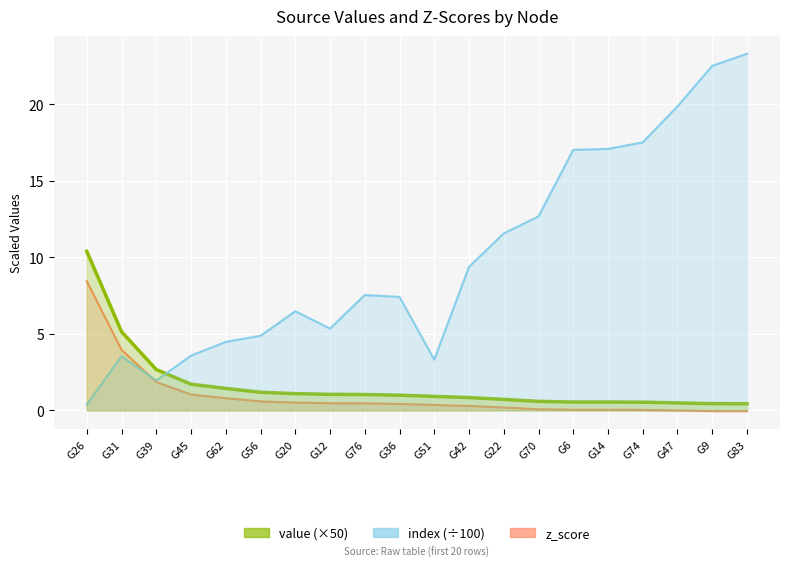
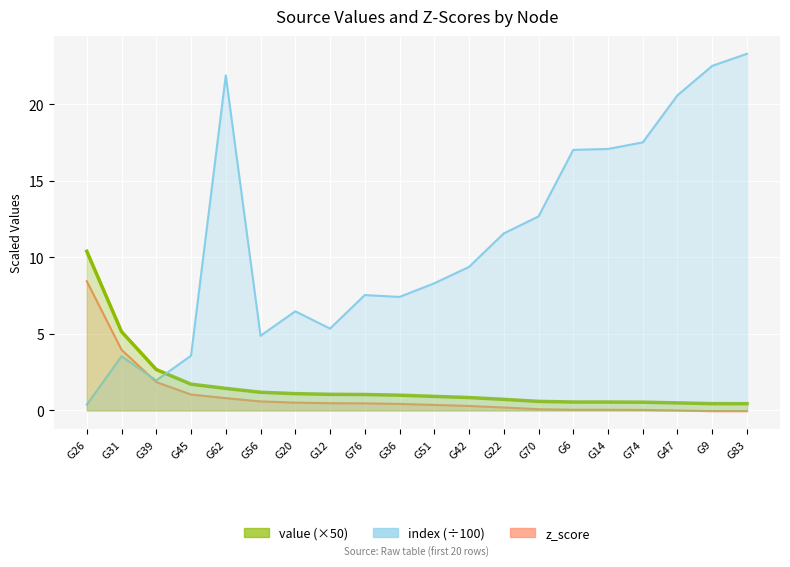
index (÷100), G62: 4.5 -> 21.9
index (÷100), G51: 3.3 -> 8.3
index (÷100), G47: 19.9 -> 20.6
